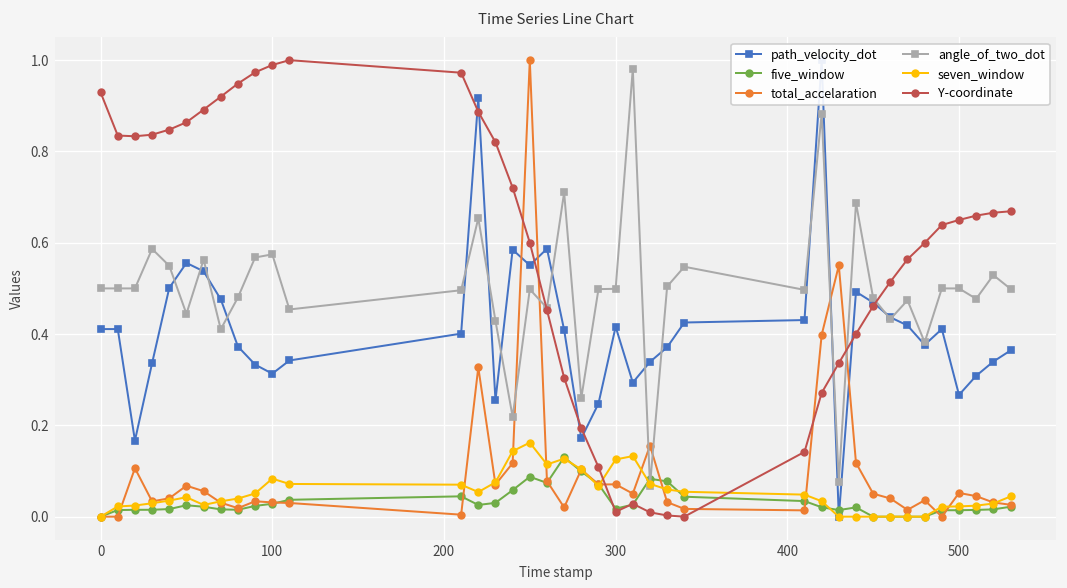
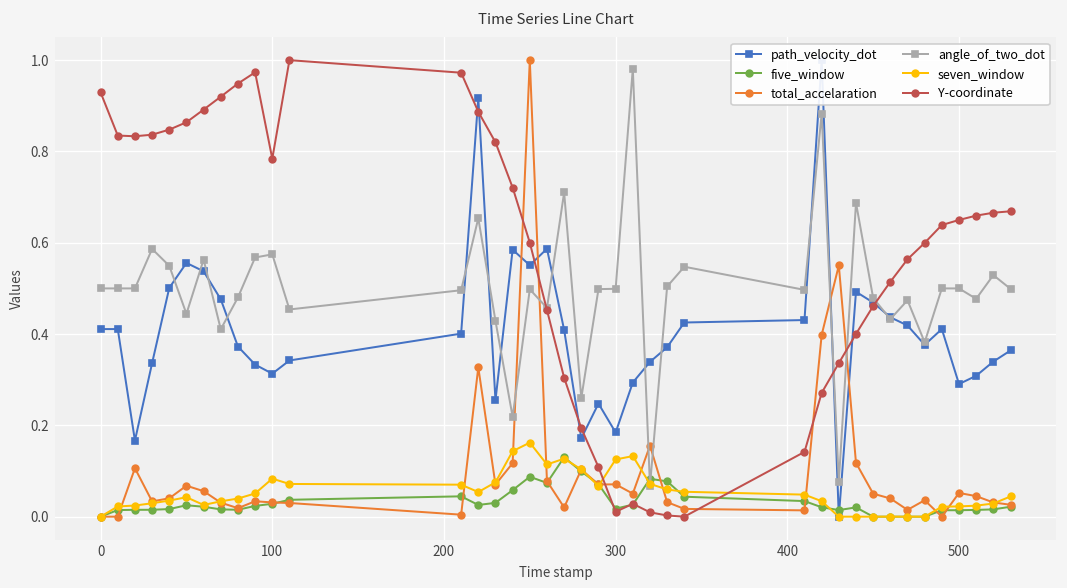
Y-coordinate, 100: 0.99 -> 0.78
path_velocity_dot, 300: 0.42 -> 0.18
path_velocity_dot, 500: 0.27 -> 0.29
